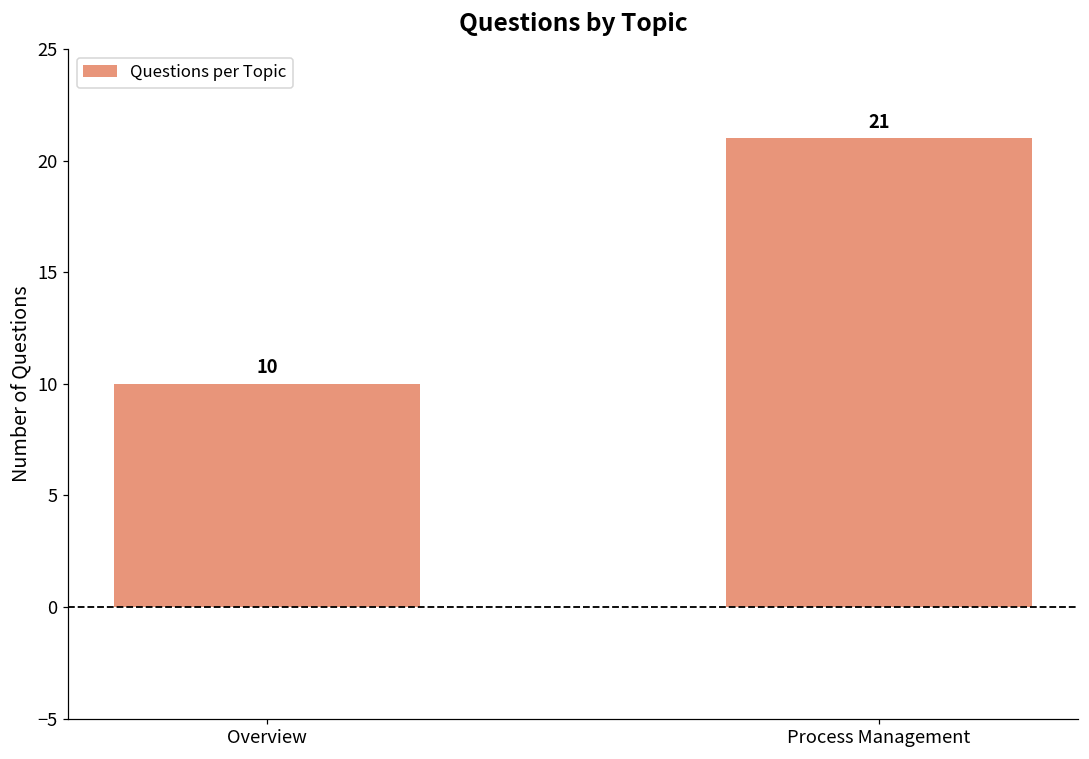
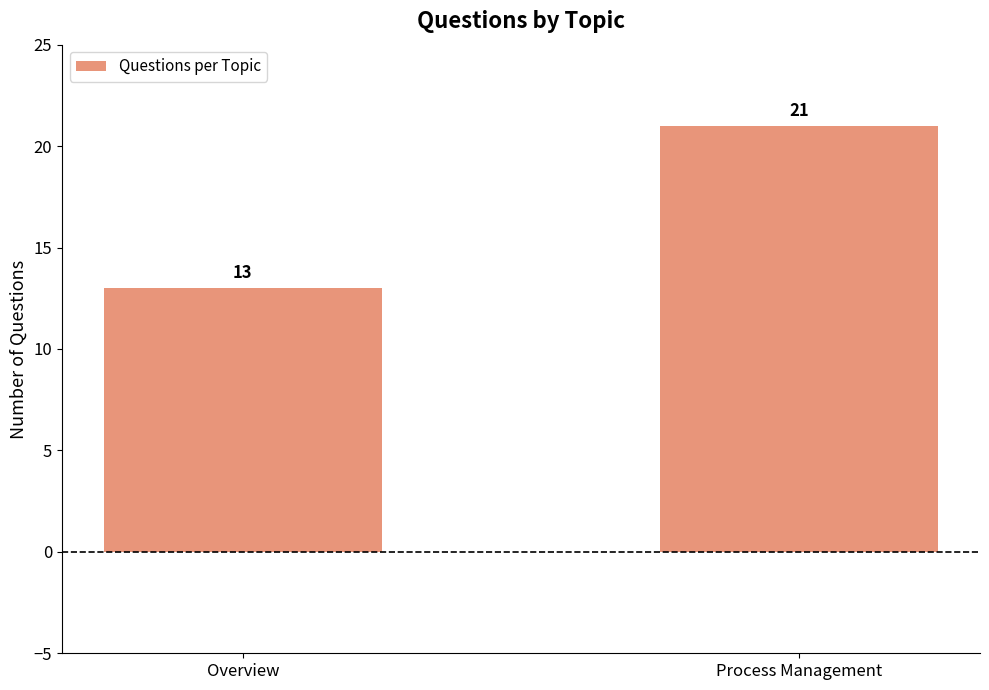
Overview: 10 -> 13
